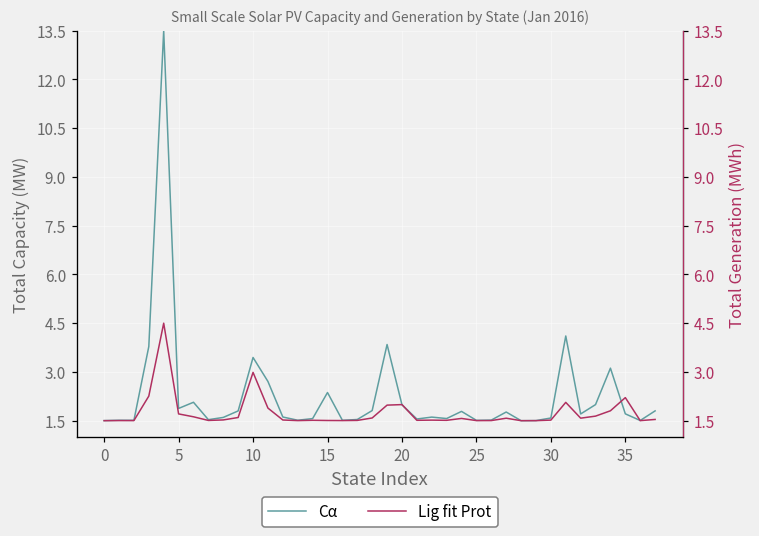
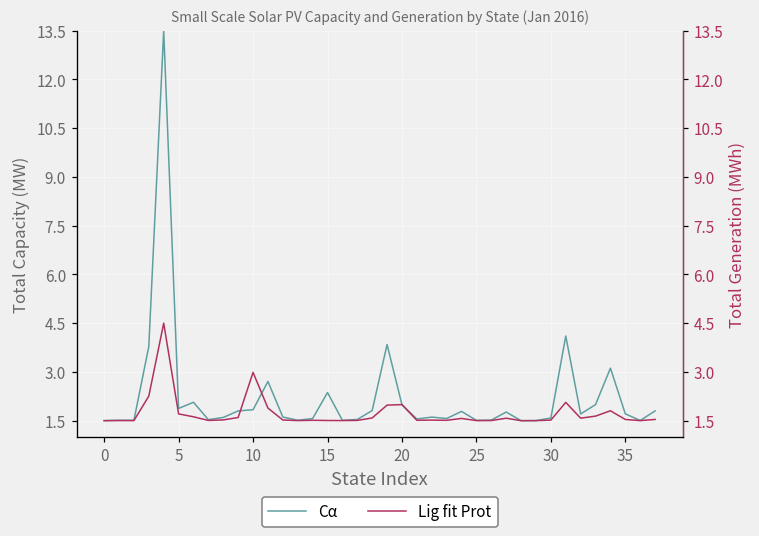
Cα, 10: 3.4 -> 1.8
Lig fit Prot, 35: 2.2 -> 1.5
